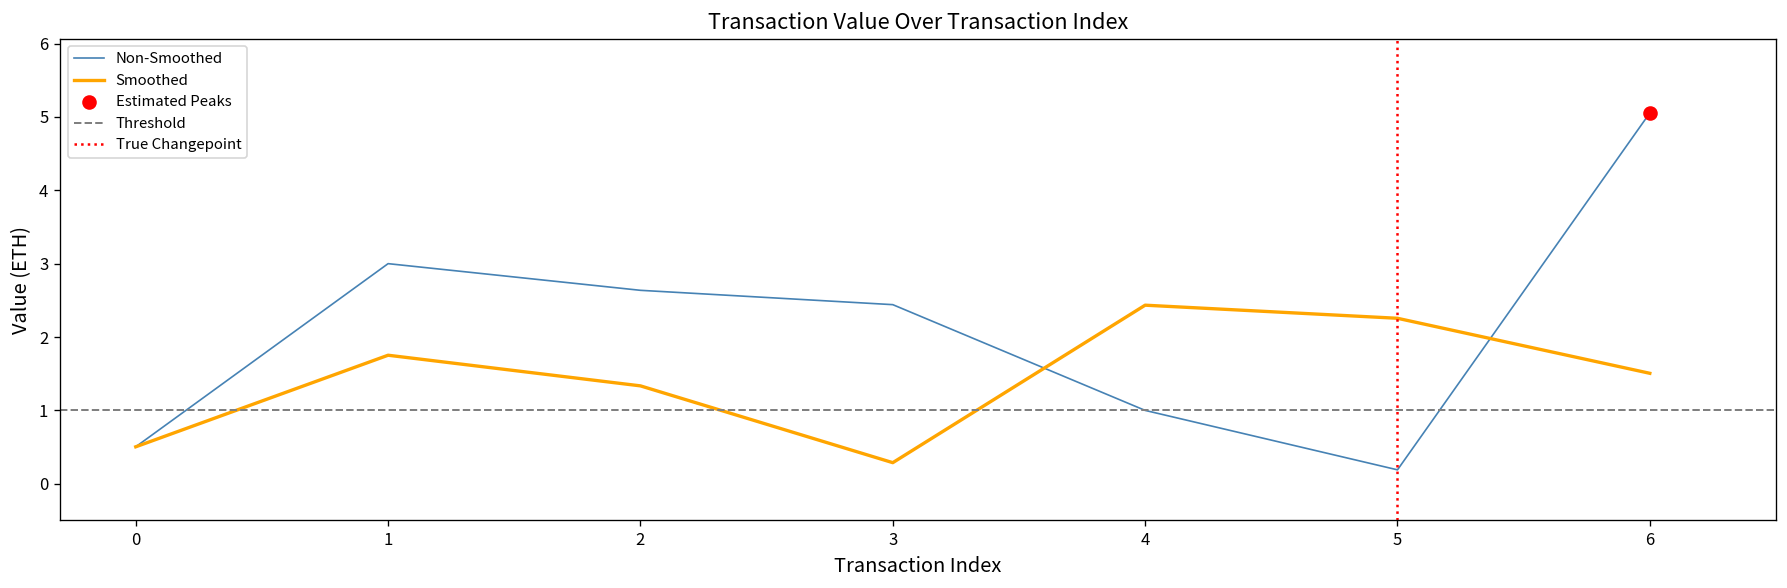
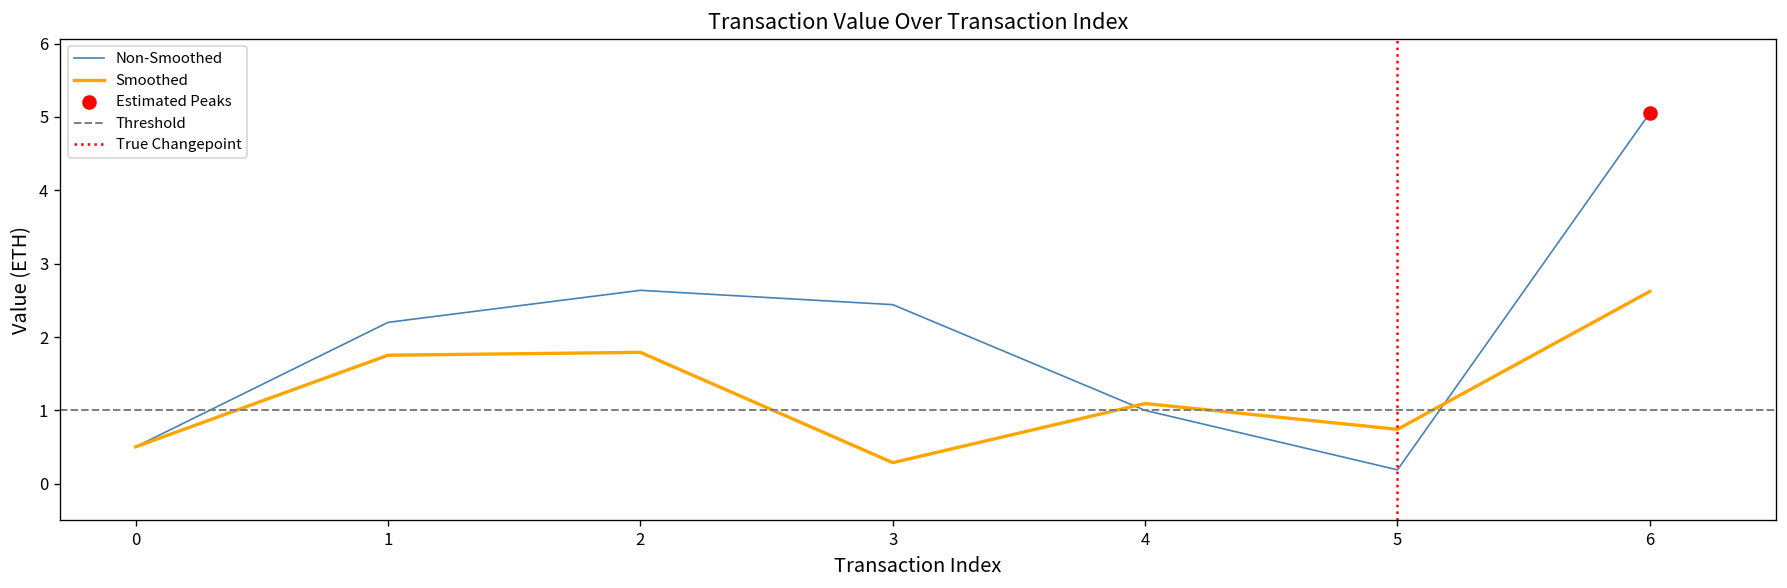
Non-Smoothed, 1: 3.0 -> 2.2
Smoothed, 2: 1.3 -> 1.8
Smoothed, 4: 2.4 -> 1.1
Smoothed, 5: 2.3 -> 0.7
Smoothed, 6: 1.5 -> 2.6
